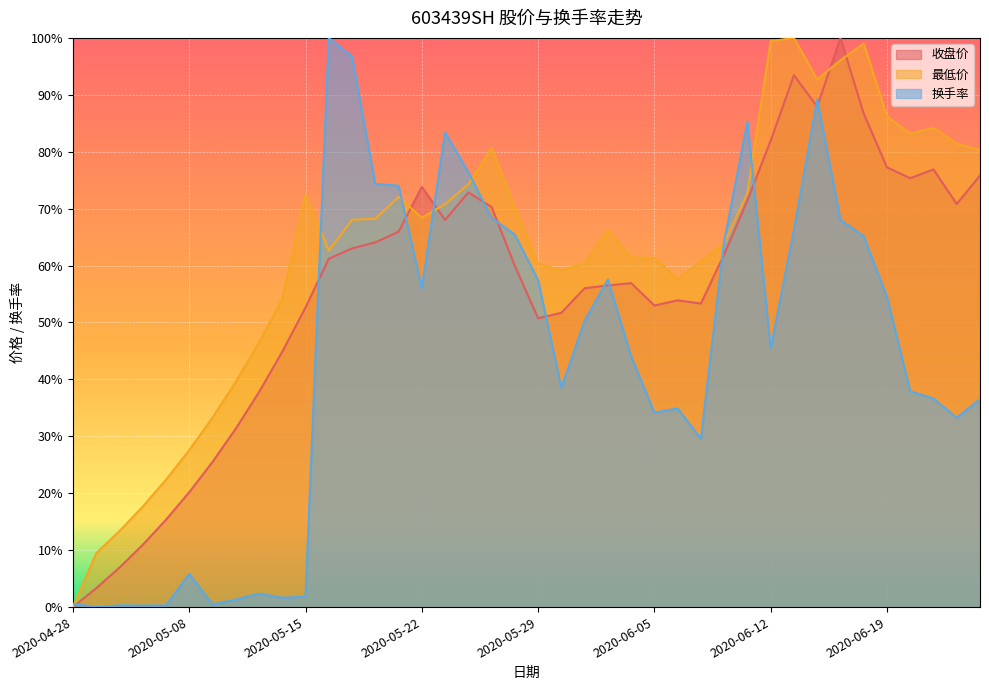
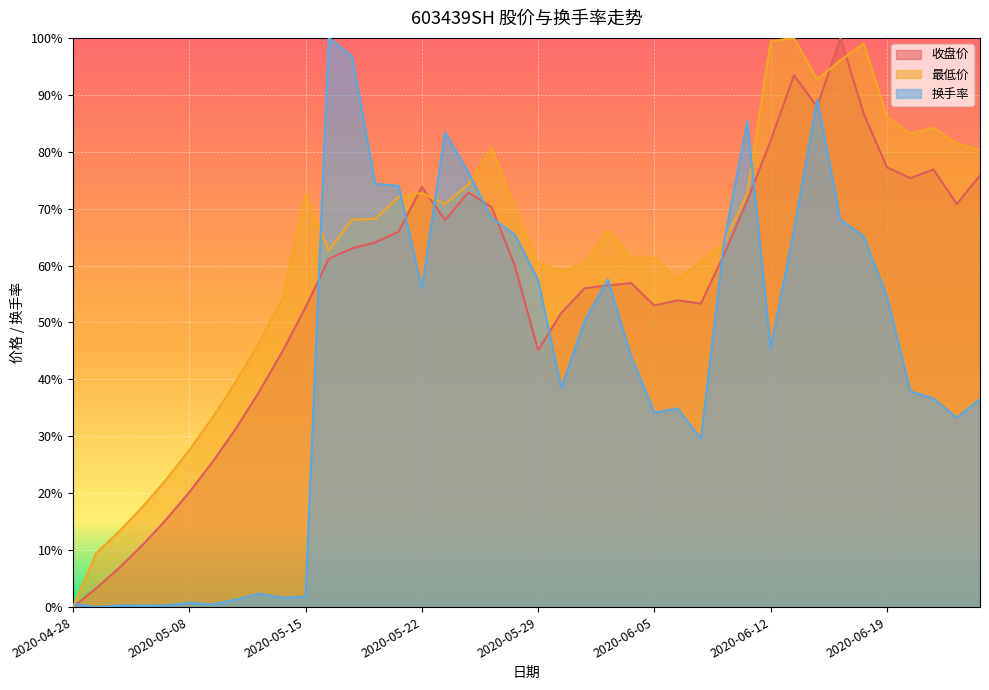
换手率, 2020-05-08: 6% -> 1%
最低价, 2020-05-22: 68% -> 73%
收盘价, 2020-05-29: 51% -> 45%
